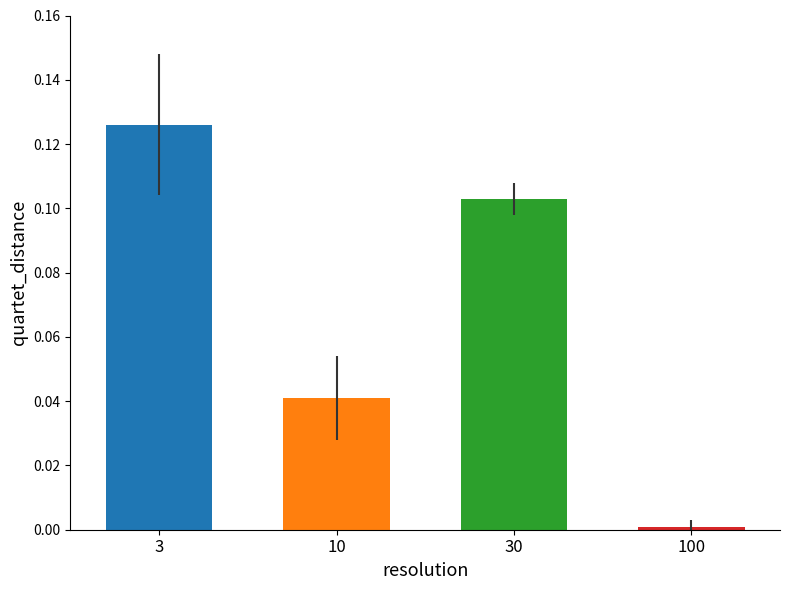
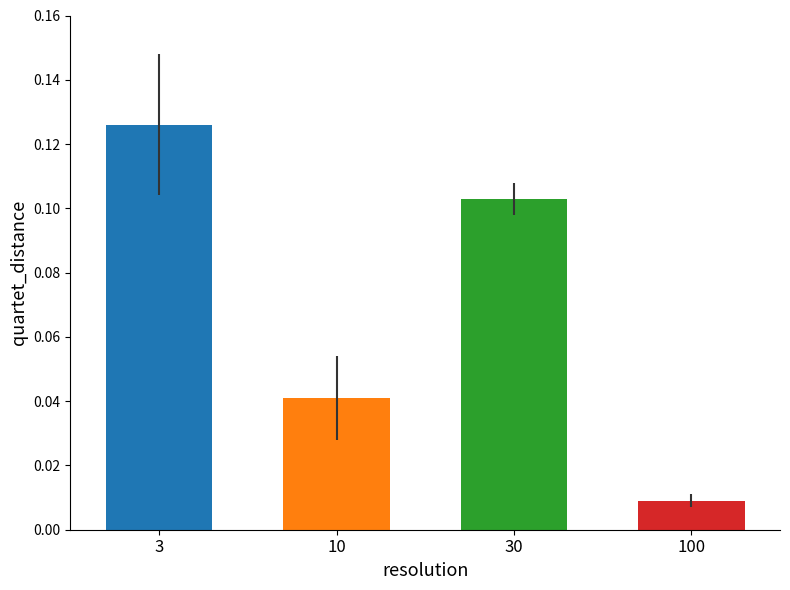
100: 0.001 -> 0.009
